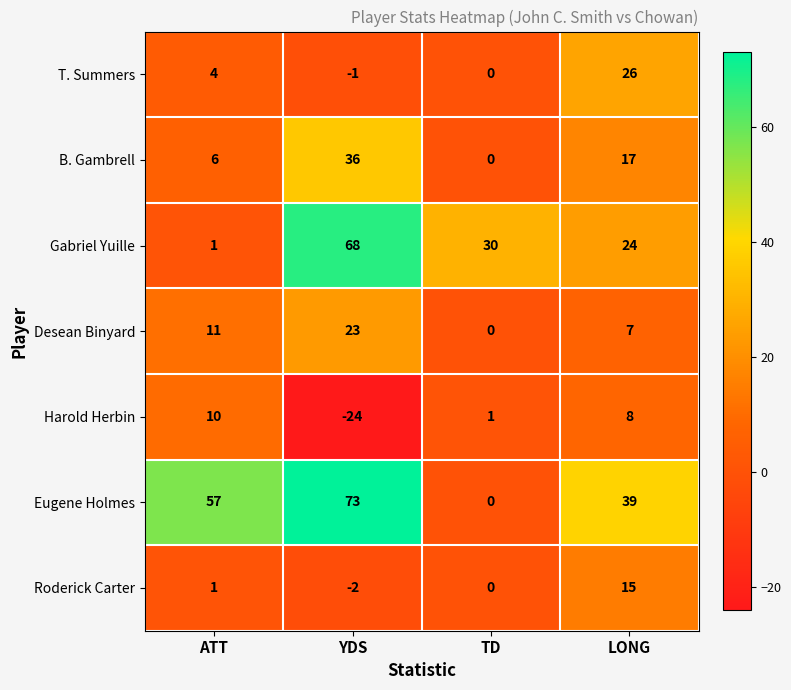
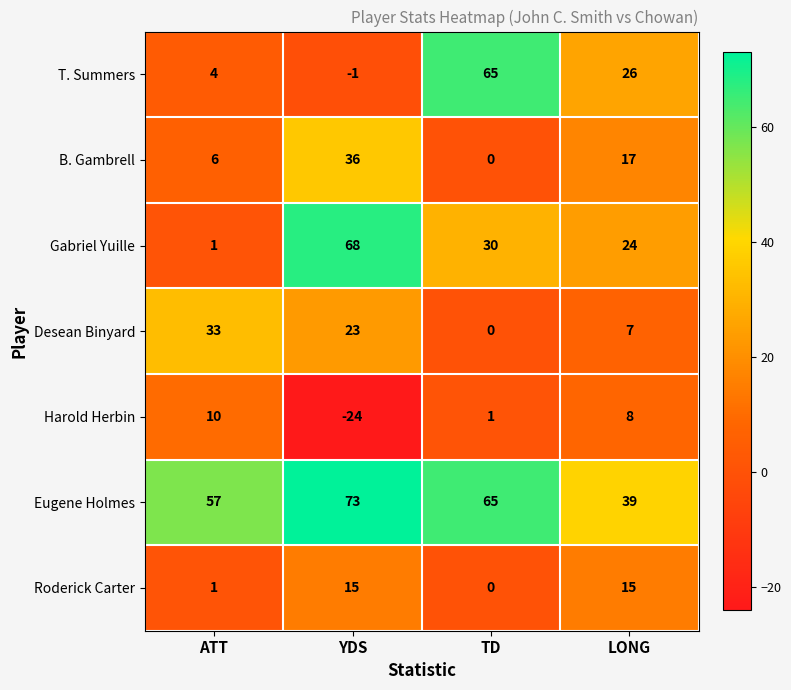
T. Summers, TD: 0 -> 65
Desean Binyard, ATT: 11 -> 33
Eugene Holmes, TD: 0 -> 65
Roderick Carter, YDS: -2 -> 15
